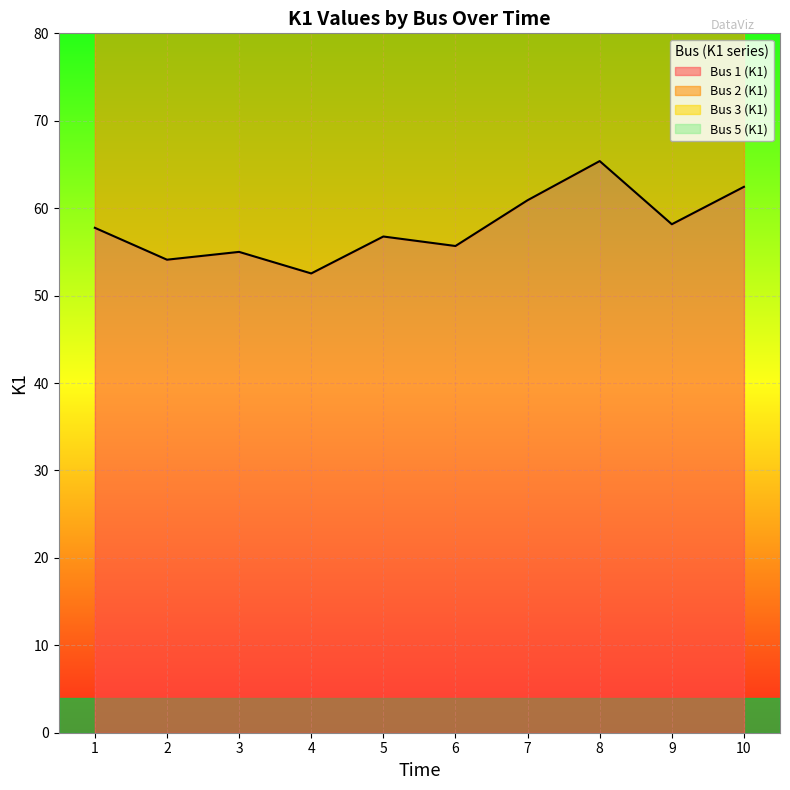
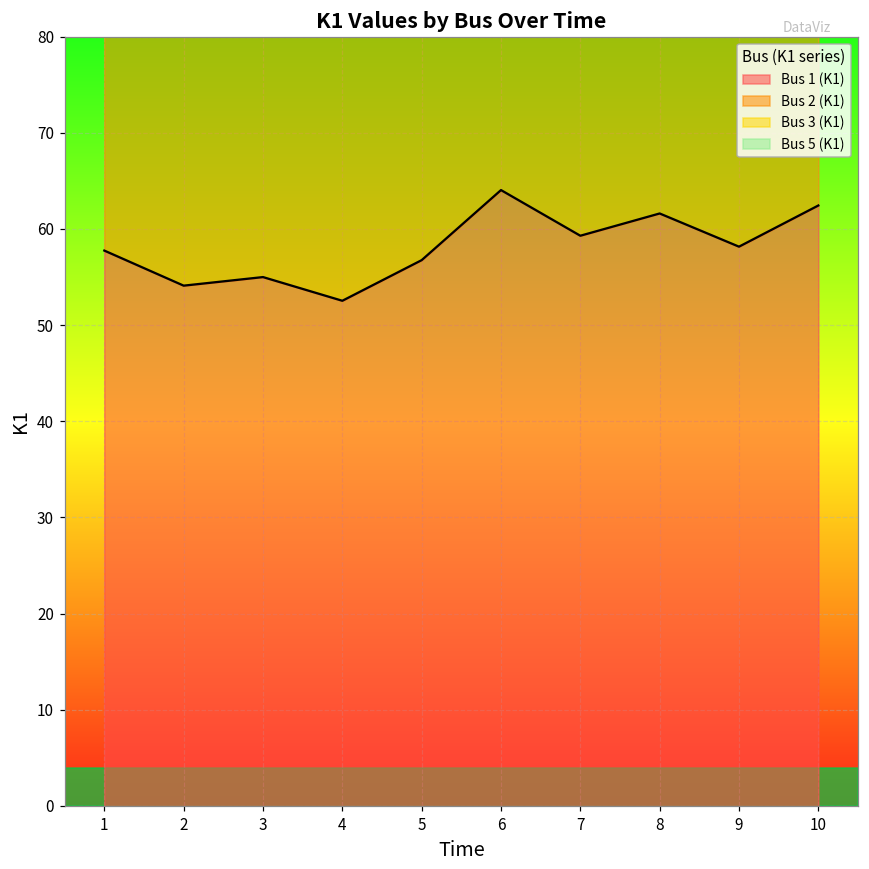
Bus 1 (K1), 6: 56 -> 64
Bus 1 (K1), 7: 61 -> 59
Bus 1 (K1), 8: 65 -> 62
